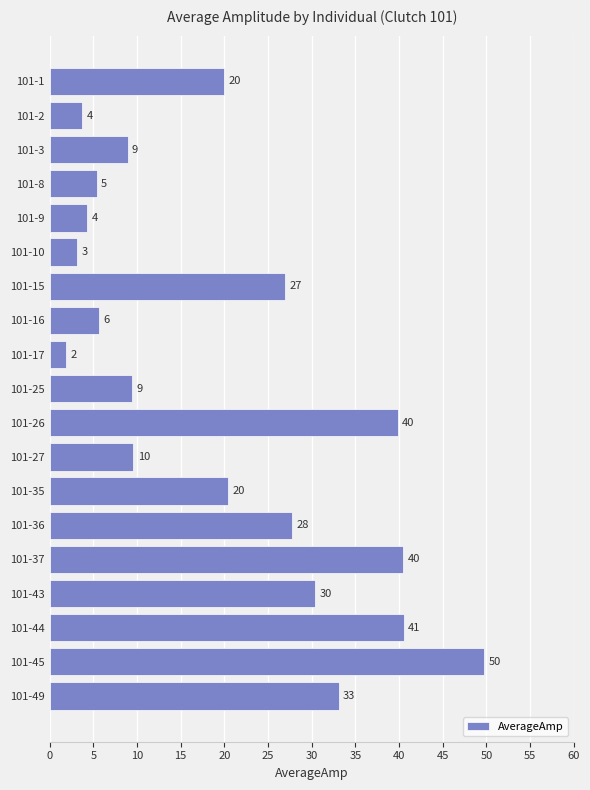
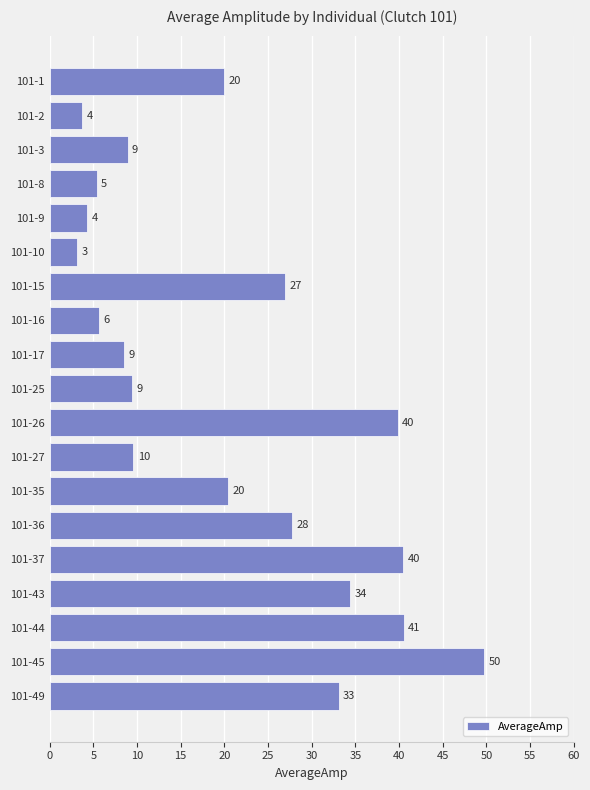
101-17: 2 -> 9
101-43: 30 -> 34
